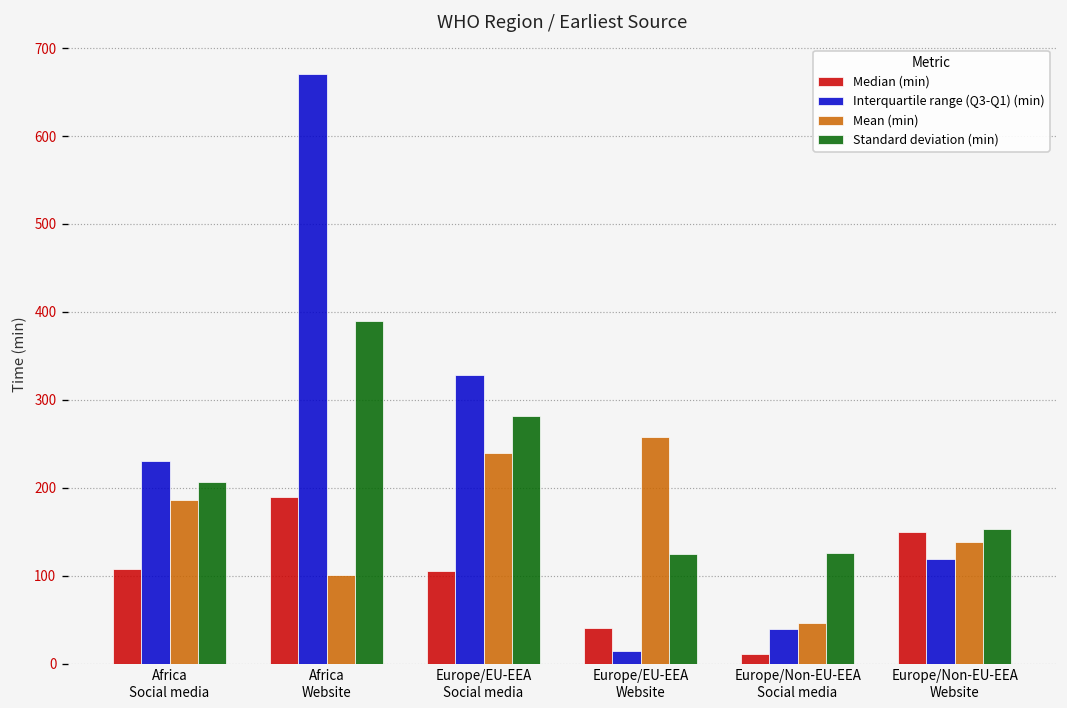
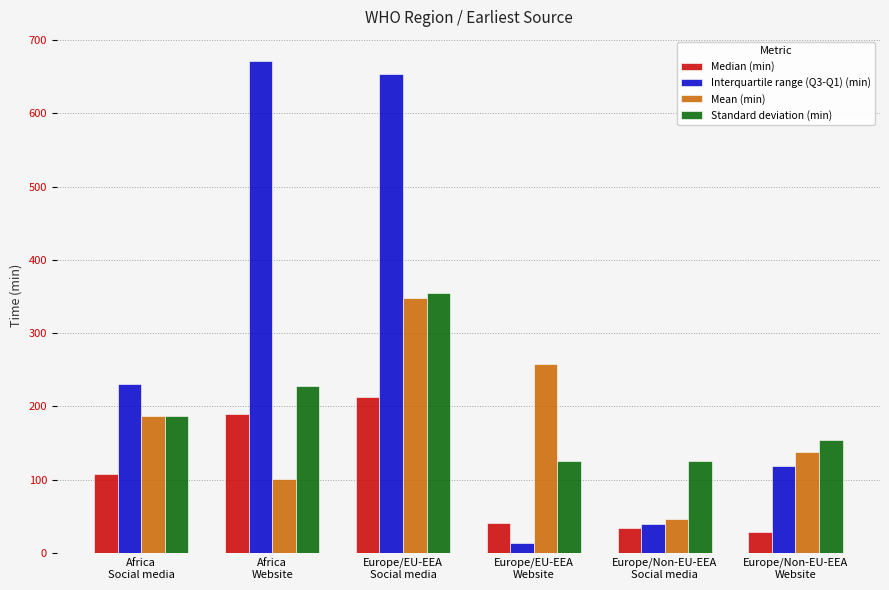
Standard deviation (min), Africa Social media: 210 -> 190
Standard deviation (min), Africa Website: 390 -> 230
Median (min), Europe/EU-EEA Social media: 110 -> 210
Interquartile range (Q3-Q1) (min), Europe/EU-EEA Social media: 330 -> 650
Mean (min), Europe/EU-EEA Social media: 240 -> 350
Standard deviation (min), Europe/EU-EEA Social media: 280 -> 360
Median (min), Europe/Non-EU-EEA Social media: 10 -> 30
Median (min), Europe/Non-EU-EEA Website: 150 -> 30
